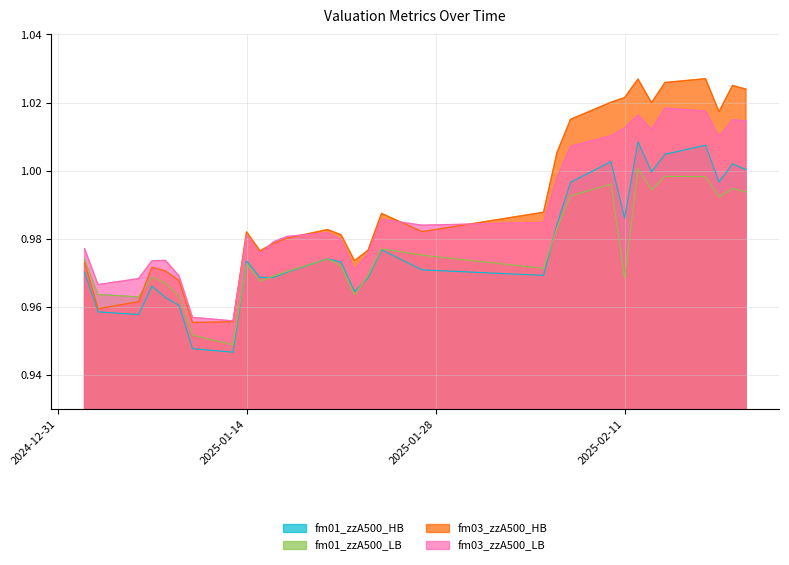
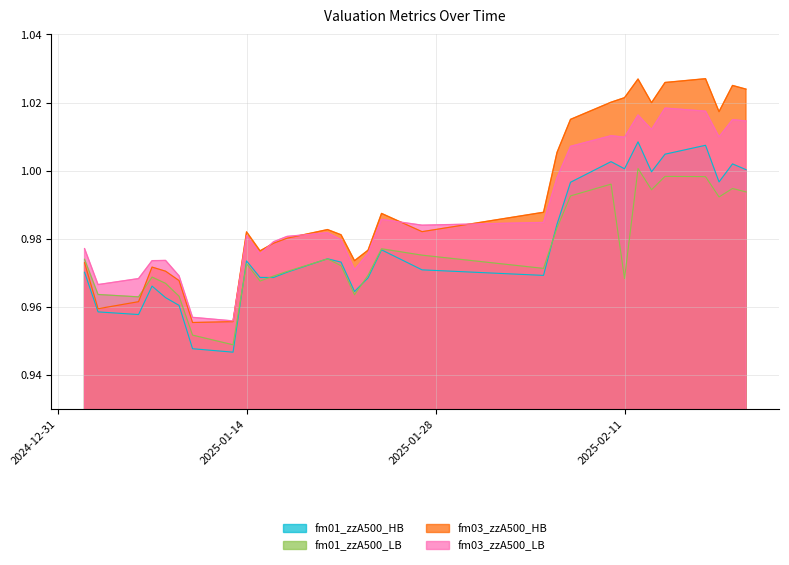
fm01_zzA500_HB, 2025-02-11: 0.986 -> 1.001
fm03_zzA500_LB, 2025-02-11: 1.013 -> 1.010
